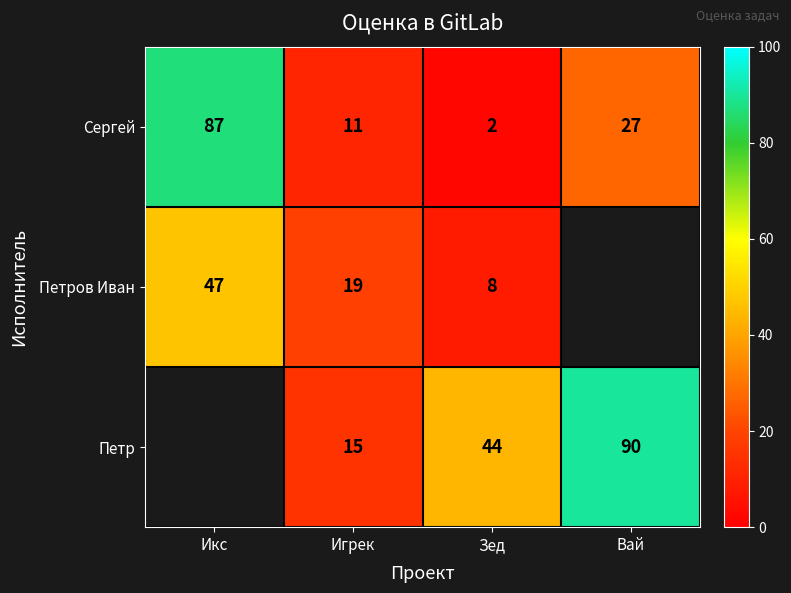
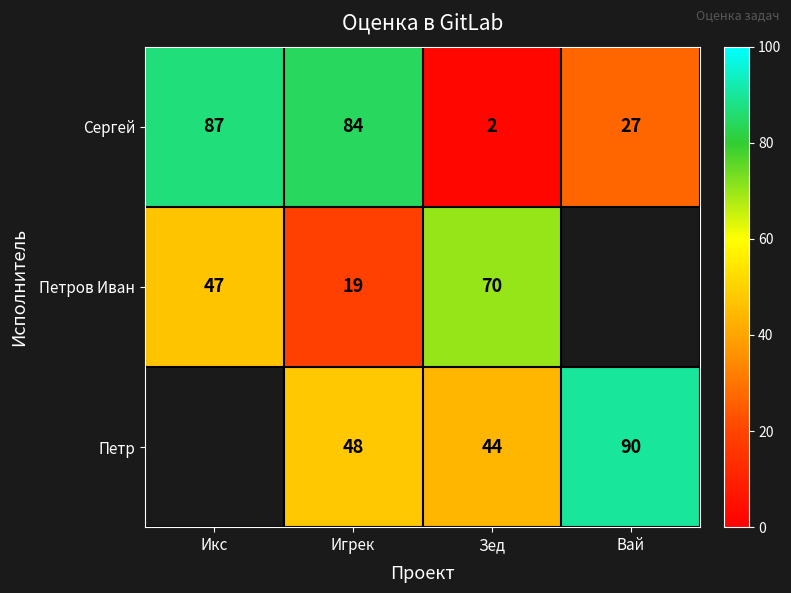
Сергей, Игрек: 11 -> 84
Петров Иван, Зед: 8 -> 70
Петр, Игрек: 15 -> 48
